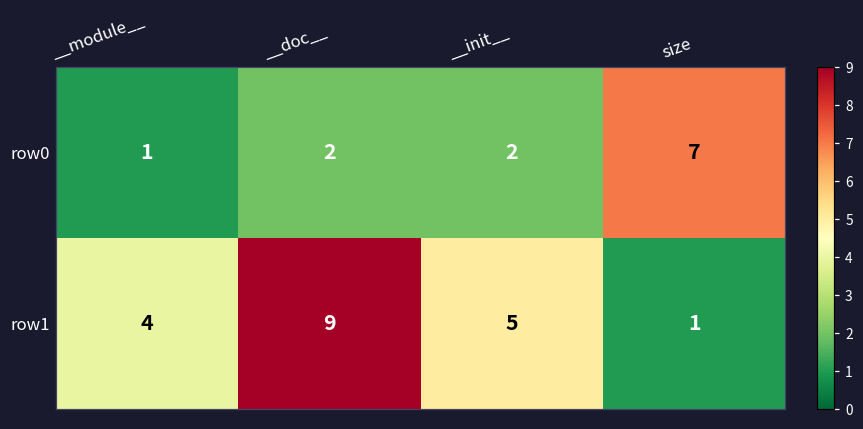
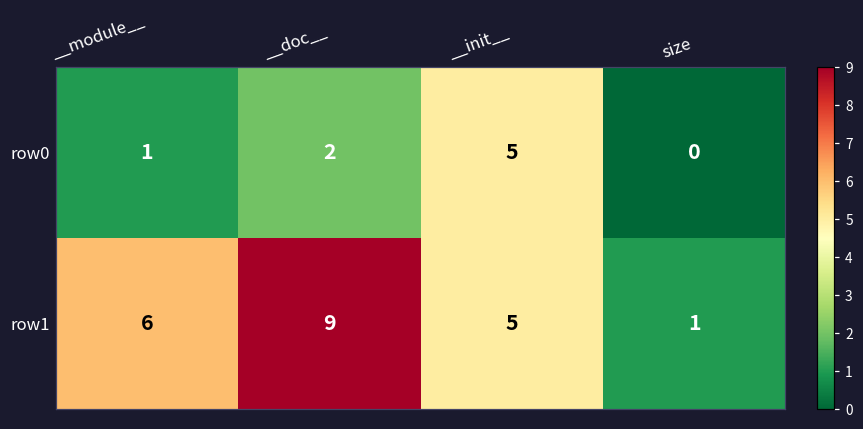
row0, __init__: 2 -> 5
row0, size: 7 -> 0
row1, __module__: 4 -> 6
